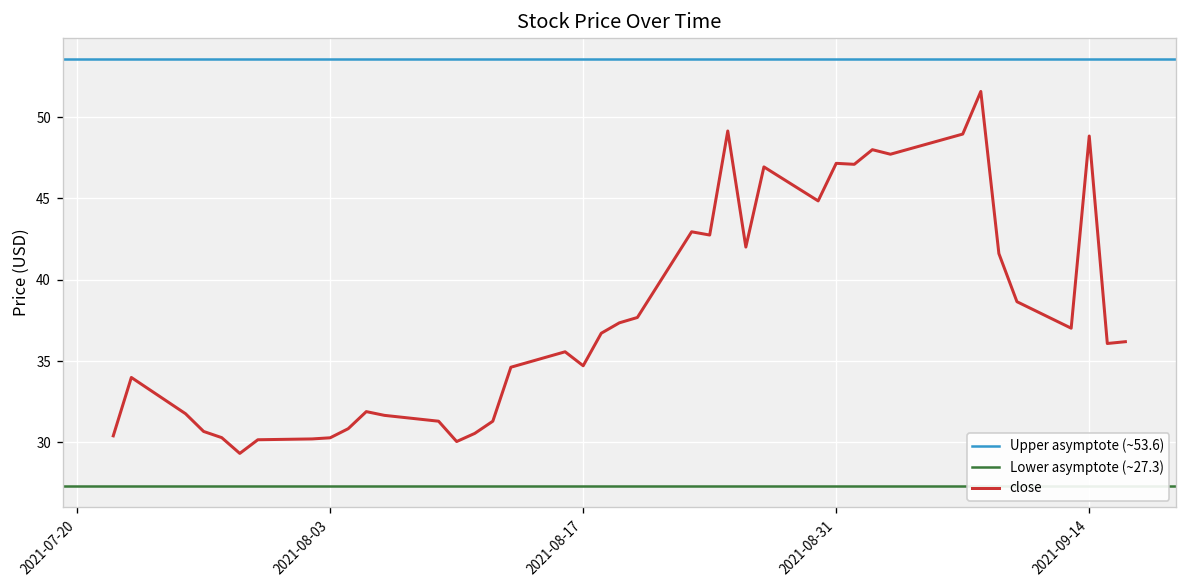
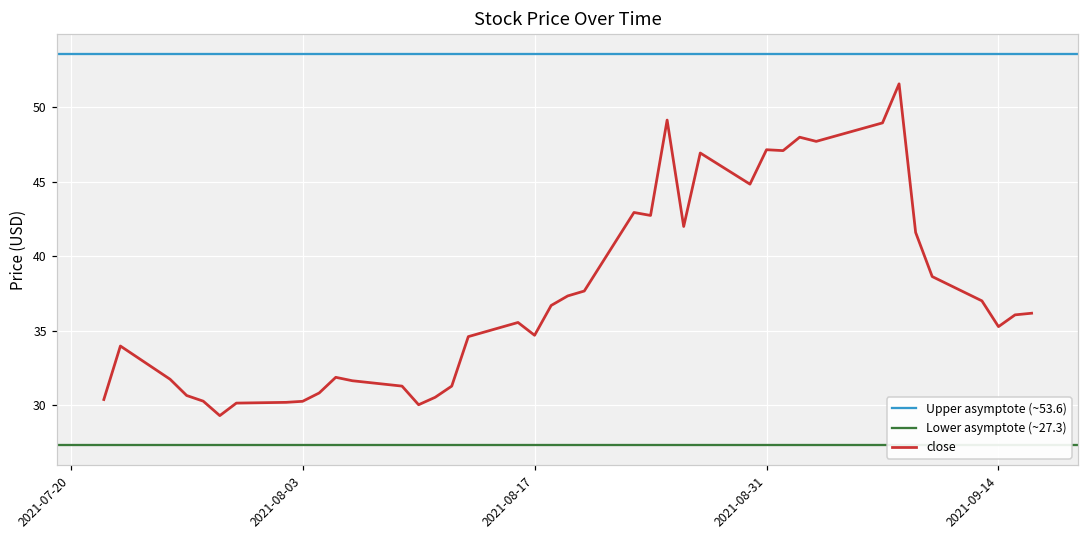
2021-09-14: 48.8 -> 35.3
